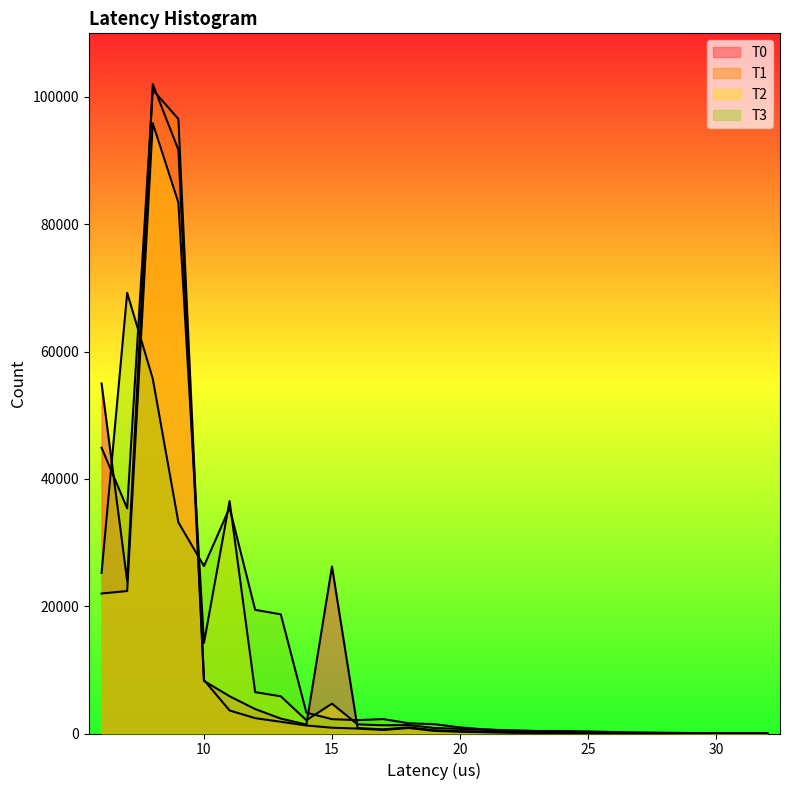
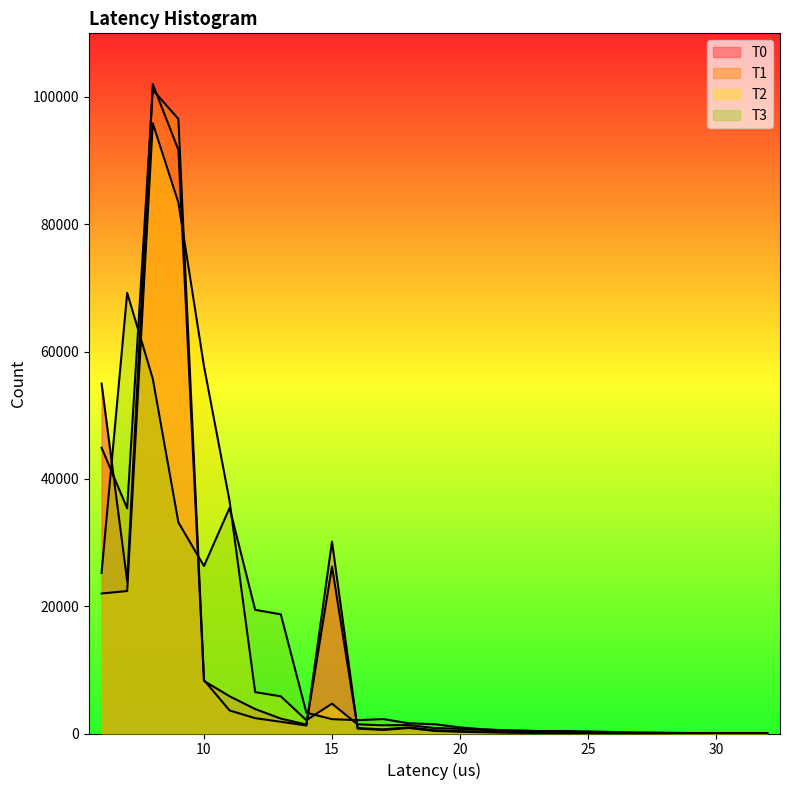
T2, 10: 14000 -> 58000
T1, 15: 1000 -> 30000
